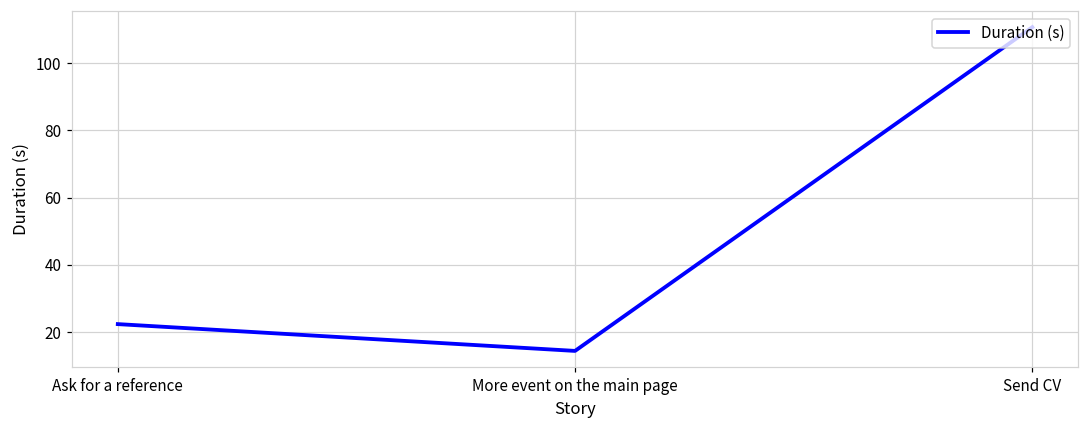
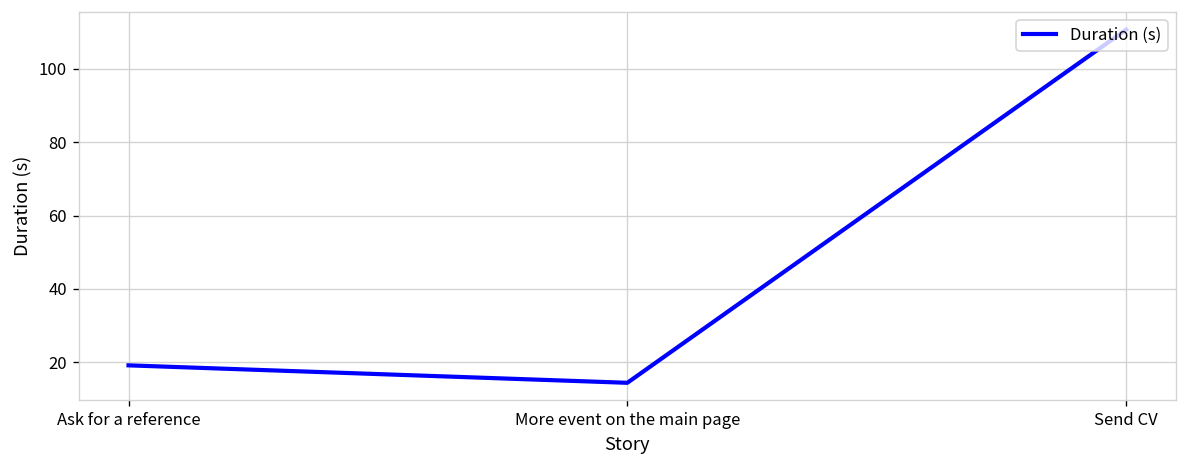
Ask for a reference: 22 -> 19
